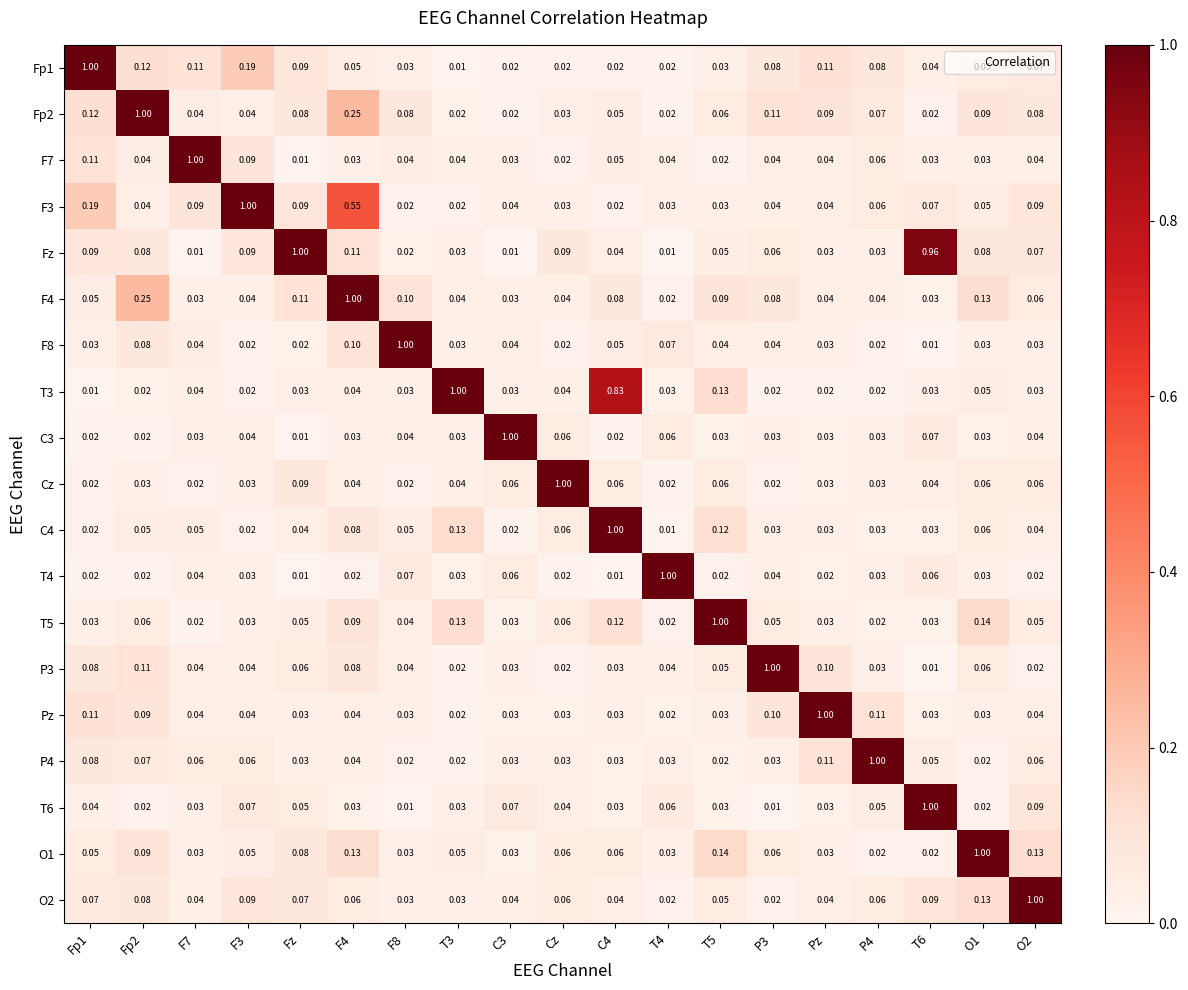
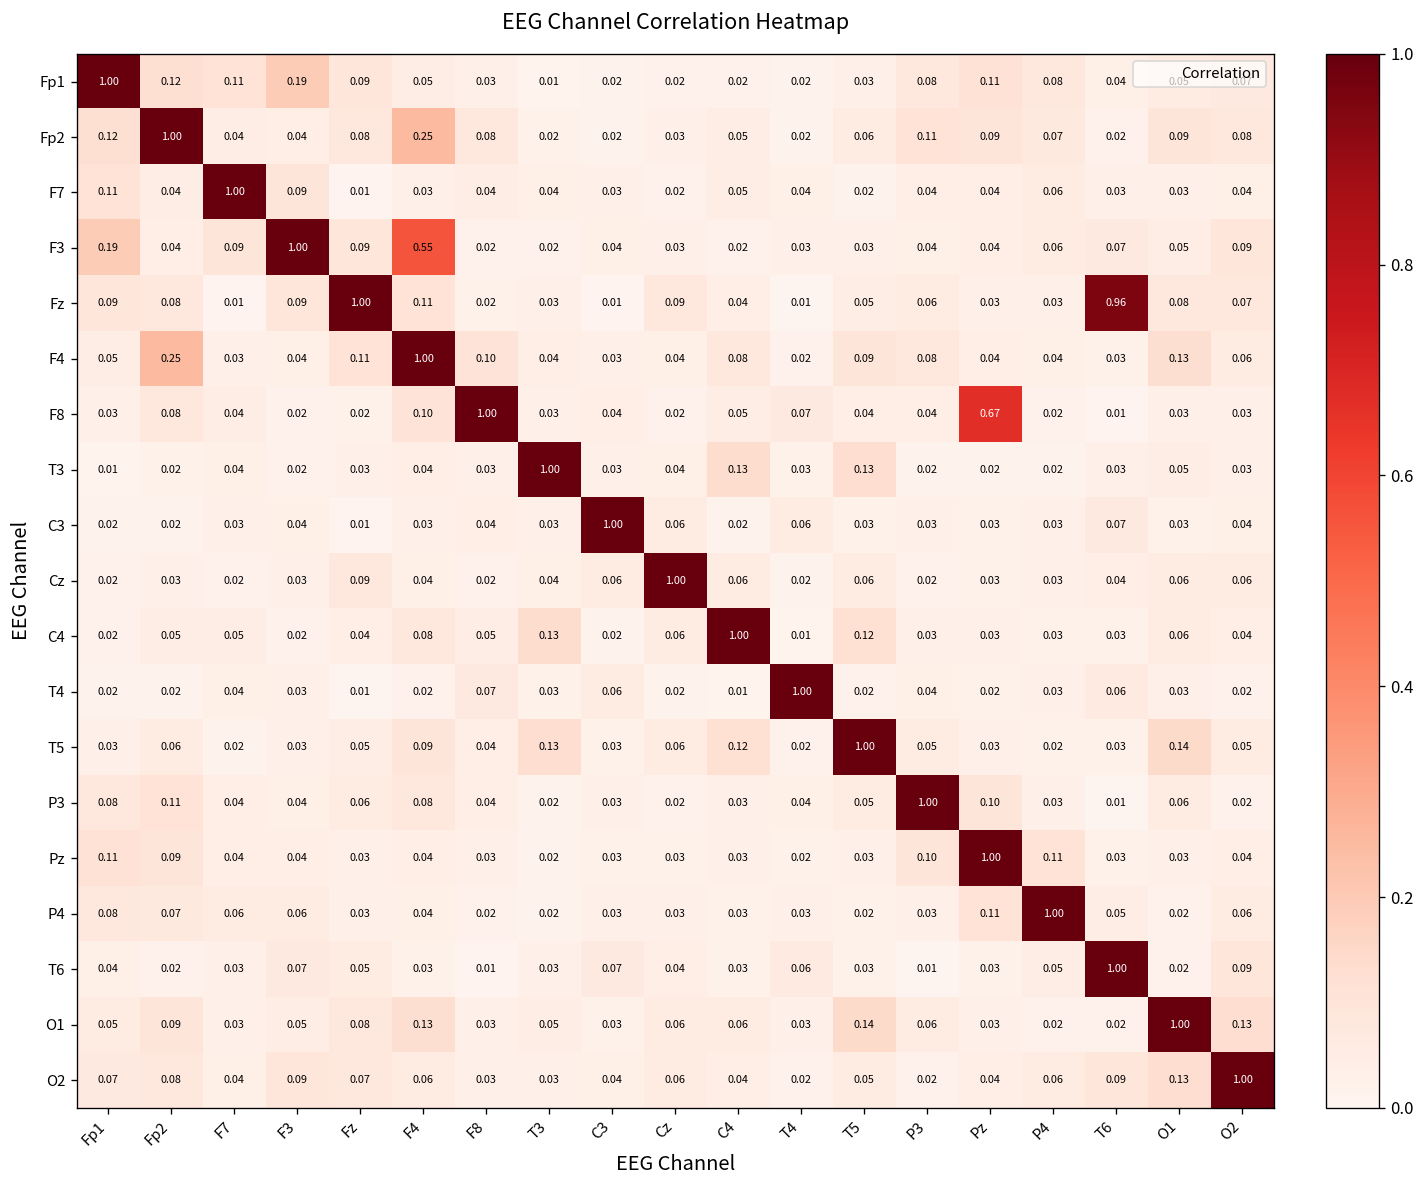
F8, Pz: 0.03 -> 0.67
T3, C4: 0.83 -> 0.13
